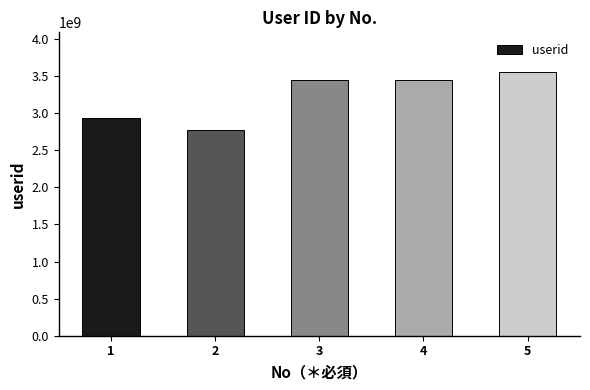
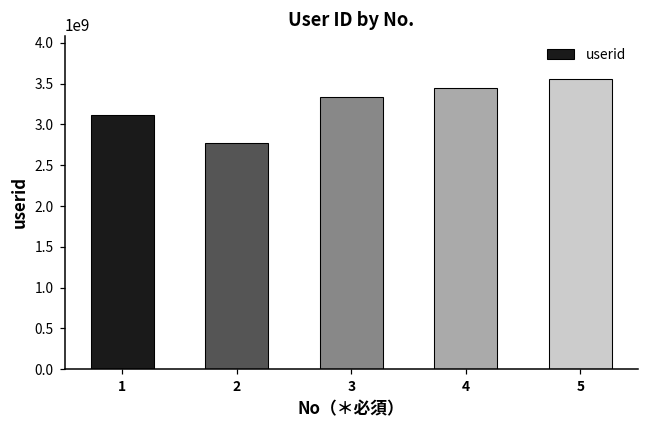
1: 2900000000 -> 3100000000
3: 3400000000 -> 3300000000
